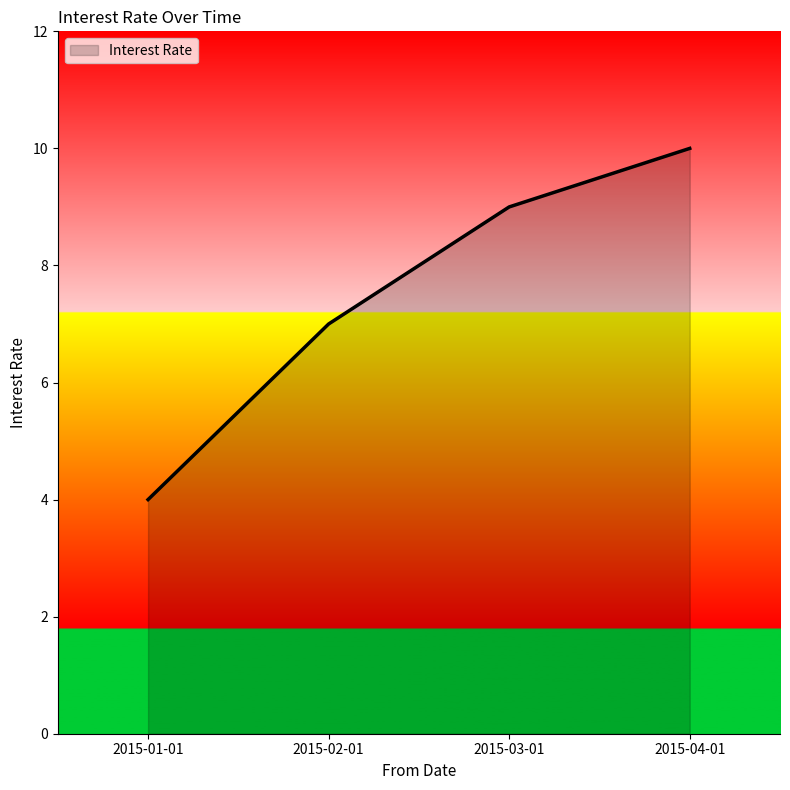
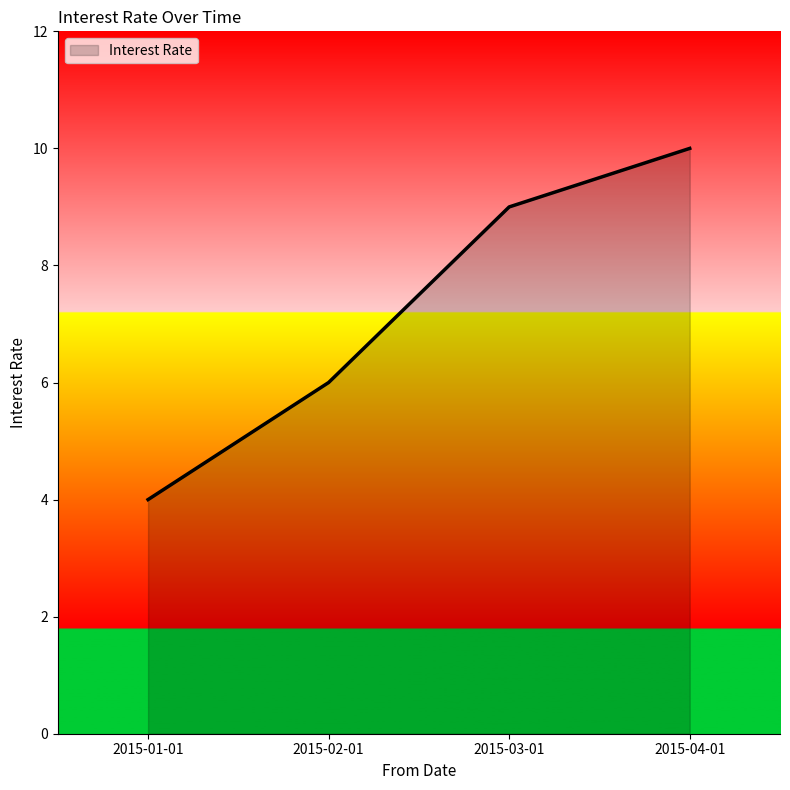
2015-02-01: 7 -> 6
